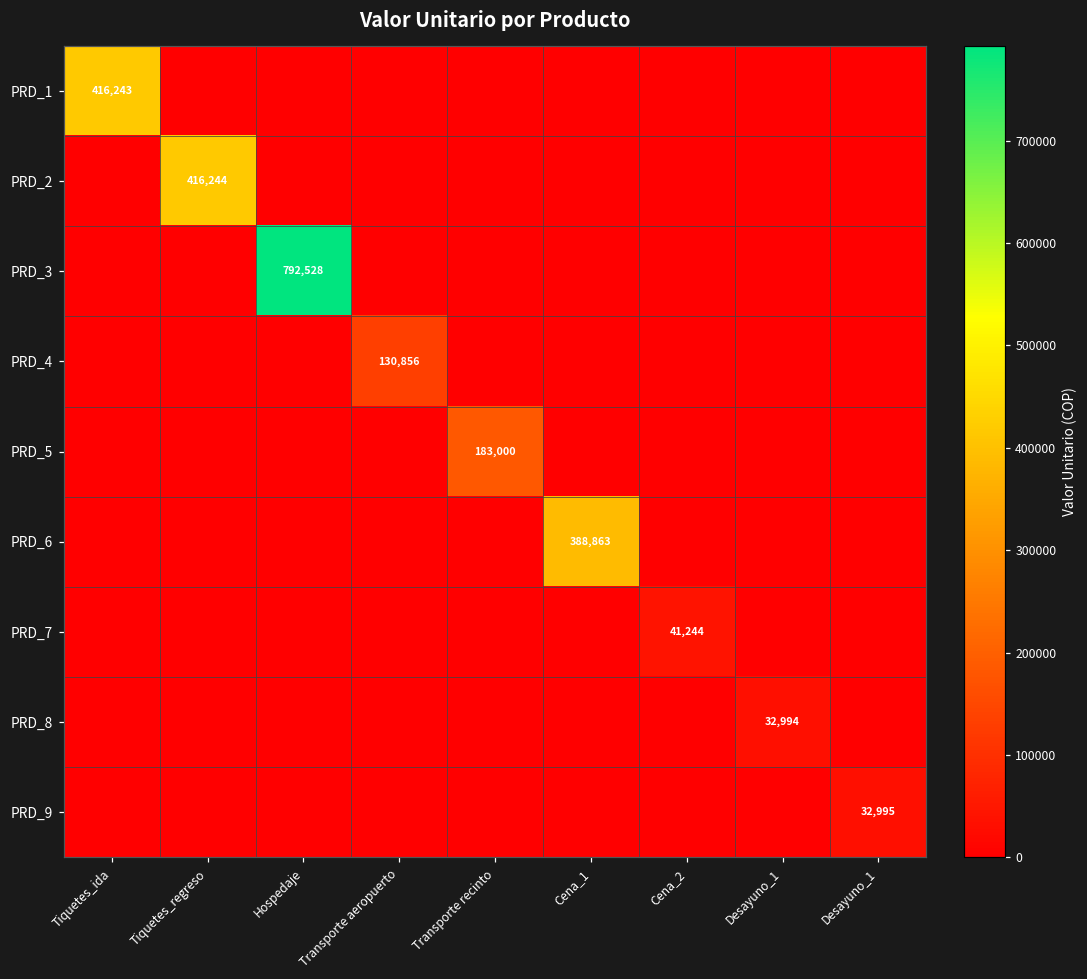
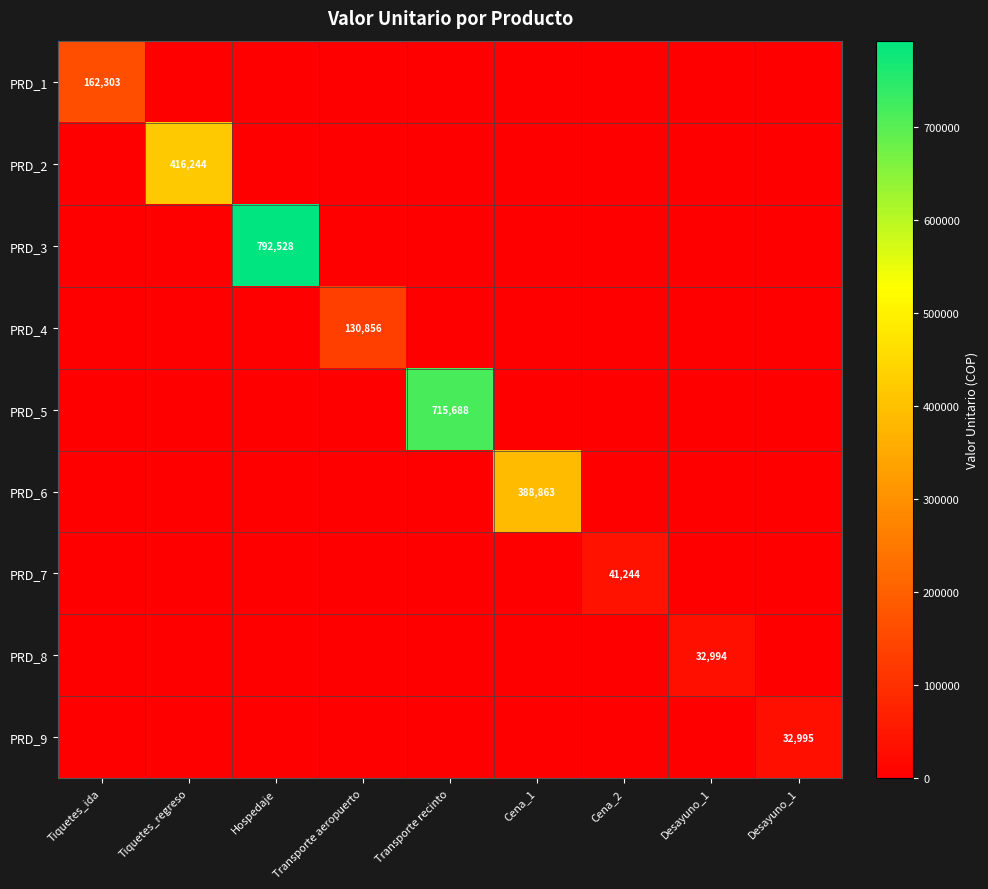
PRD_1, Tiquetes_ida: 416,243 -> 162,303
PRD_5, Transporte recinto: 183,000 -> 715,688
